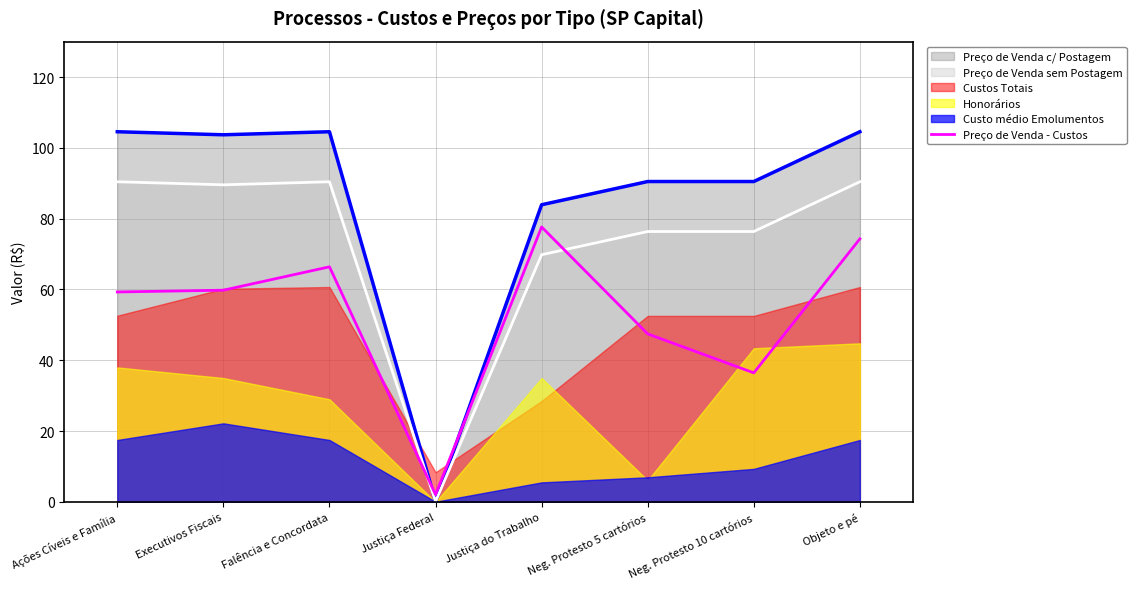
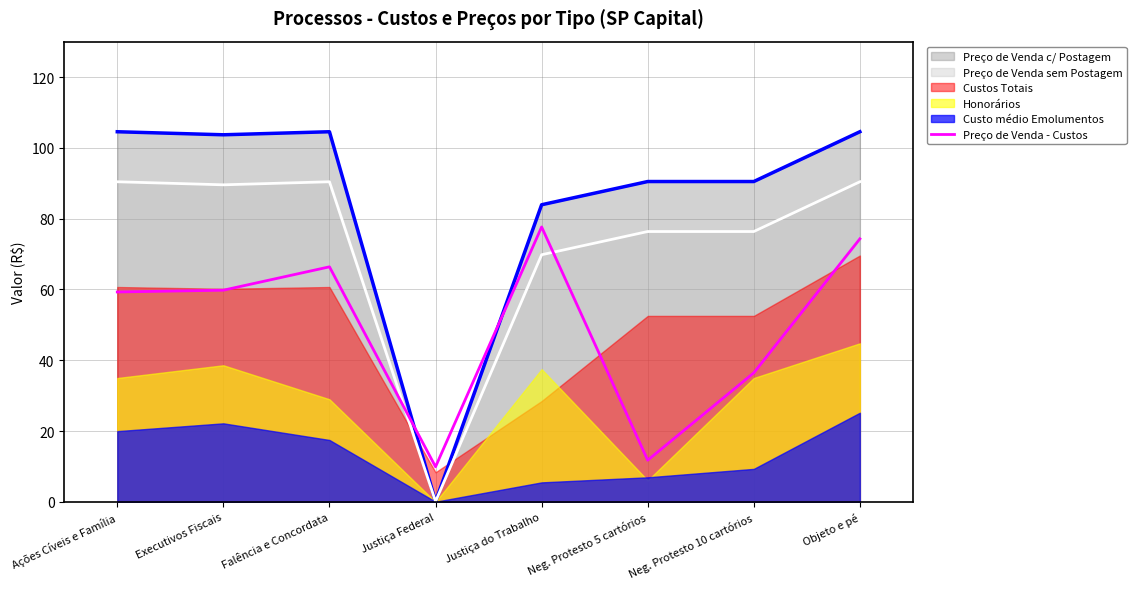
Custos Totais, Ações Cíveis e Família: 53 -> 61
Honorários, Ações Cíveis e Família: 38 -> 35
Custo médio Emolumentos, Ações Cíveis e Família: 18 -> 20
Honorários, Executivos Fiscais: 35 -> 39
Preço de Venda - Custos, Justiça Federal: 2 -> 10
Honorários, Justiça do Trabalho: 35 -> 38
Preço de Venda - Custos, Neg. Protesto 5 cartórios: 47 -> 12
Honorários, Neg. Protesto 10 cartórios: 43 -> 35
Custos Totais, Objeto e pé: 61 -> 70
Custo médio Emolumentos, Objeto e pé: 18 -> 25
